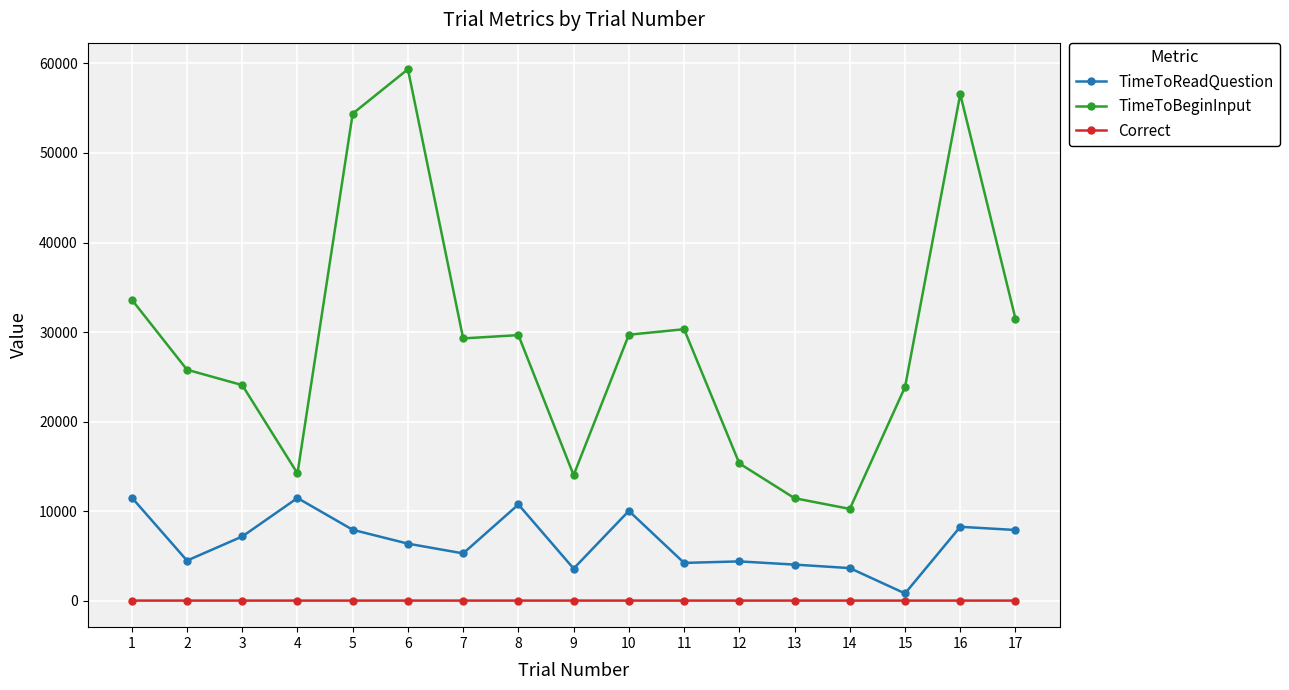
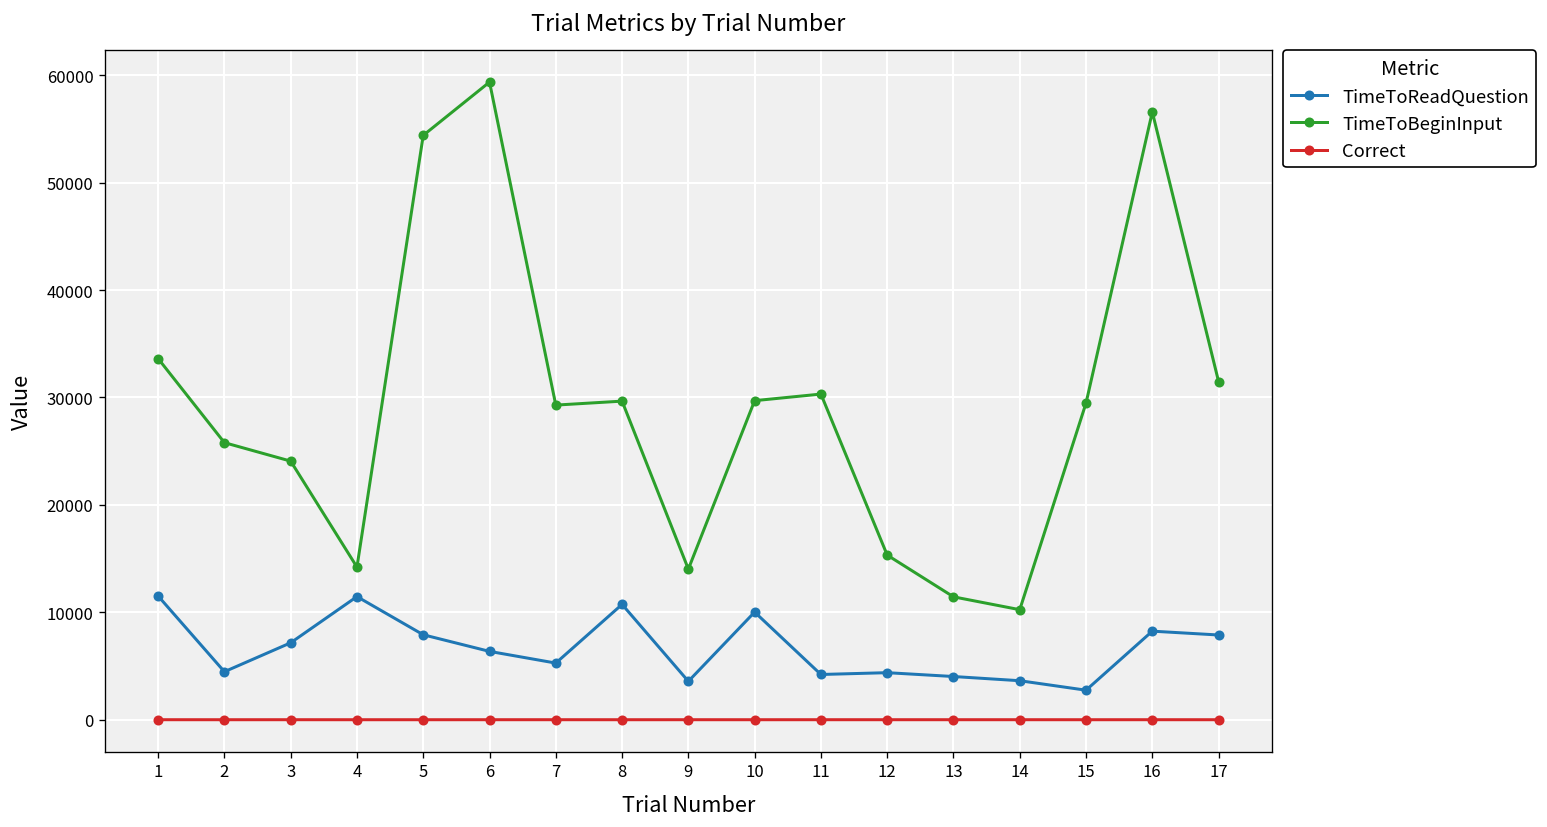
TimeToReadQuestion, 15: 1000 -> 3000
TimeToBeginInput, 15: 24000 -> 29000
